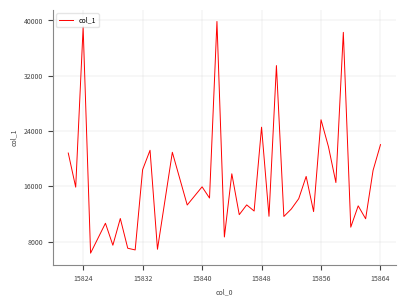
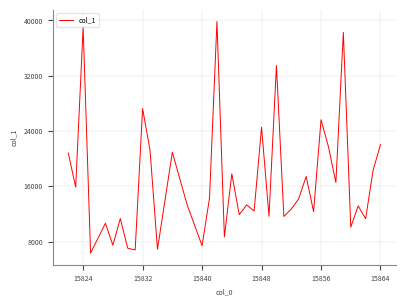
15832: 18000 -> 27000
15840: 16000 -> 7000
